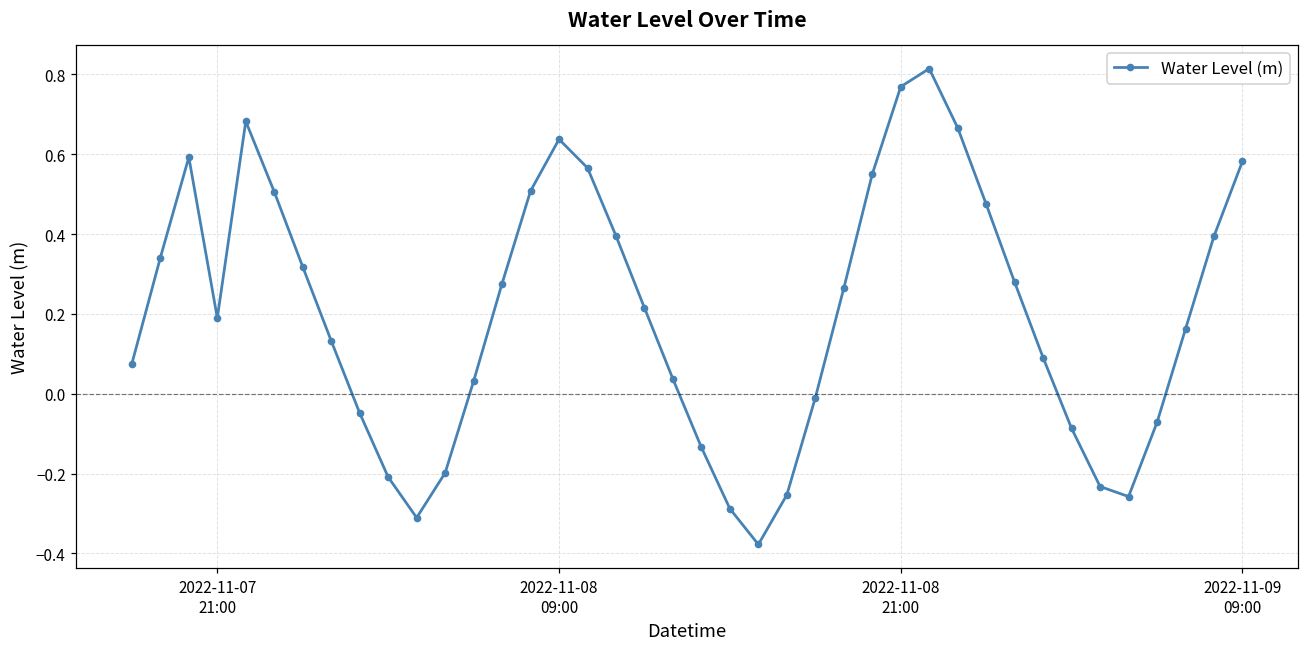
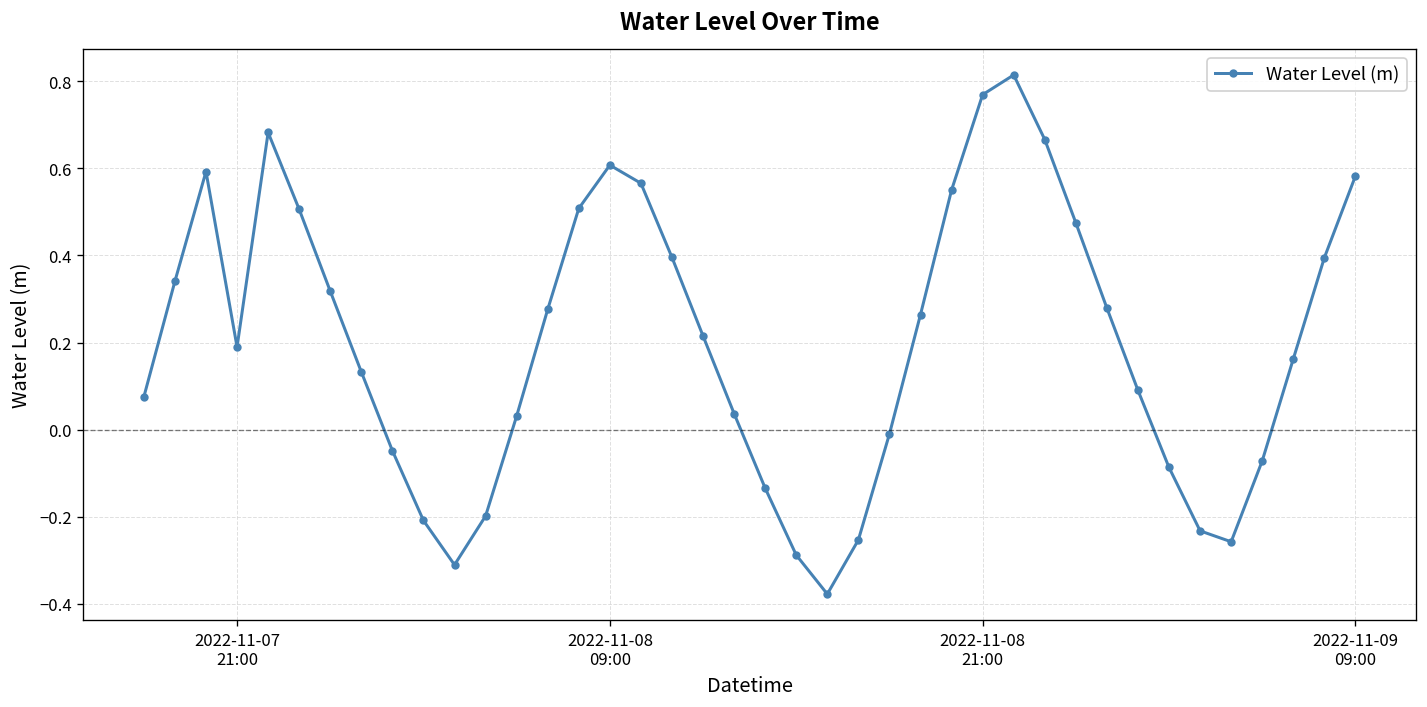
2022-11-08 09:00: 0.64 -> 0.61
